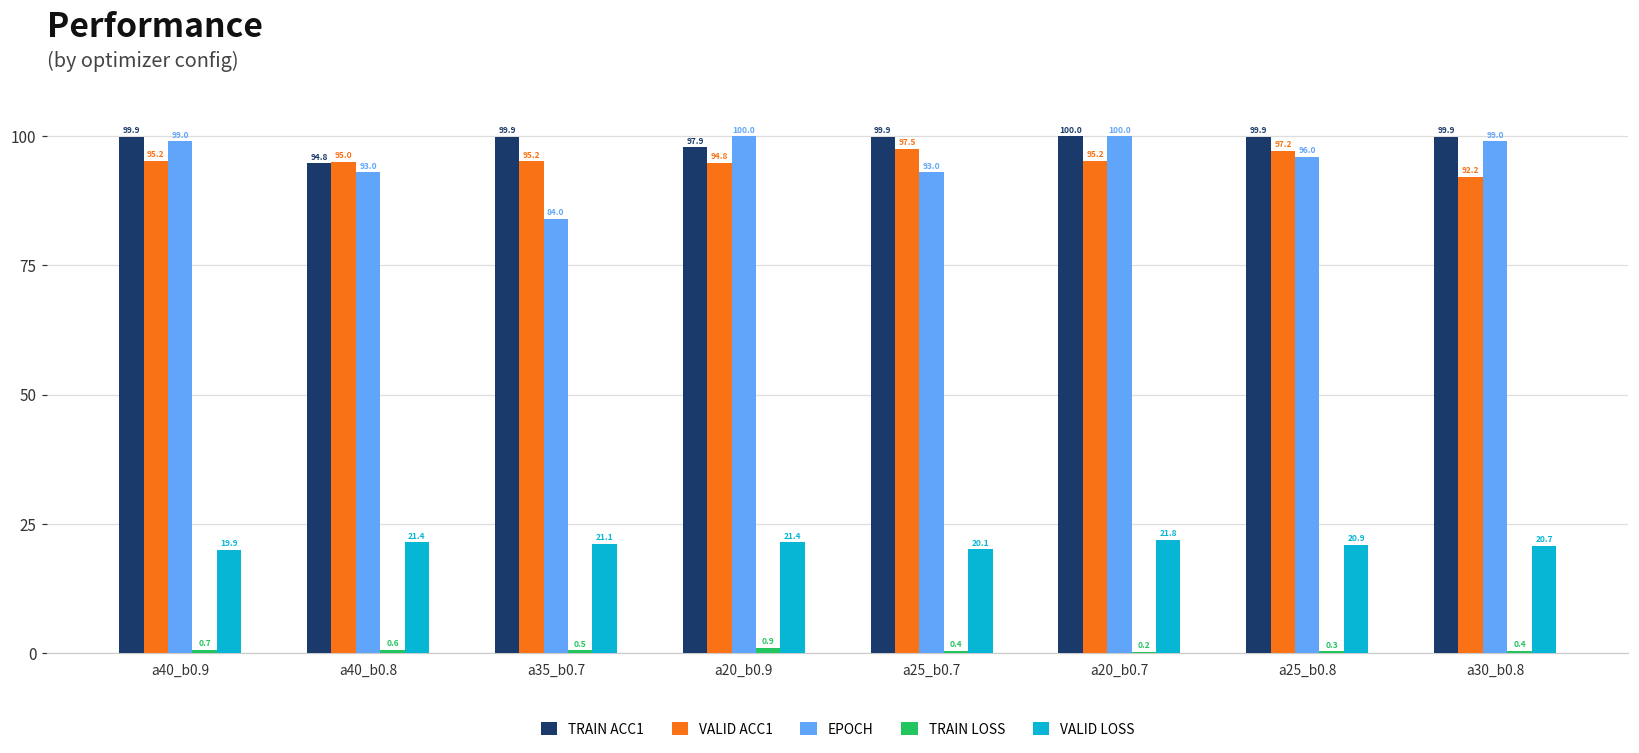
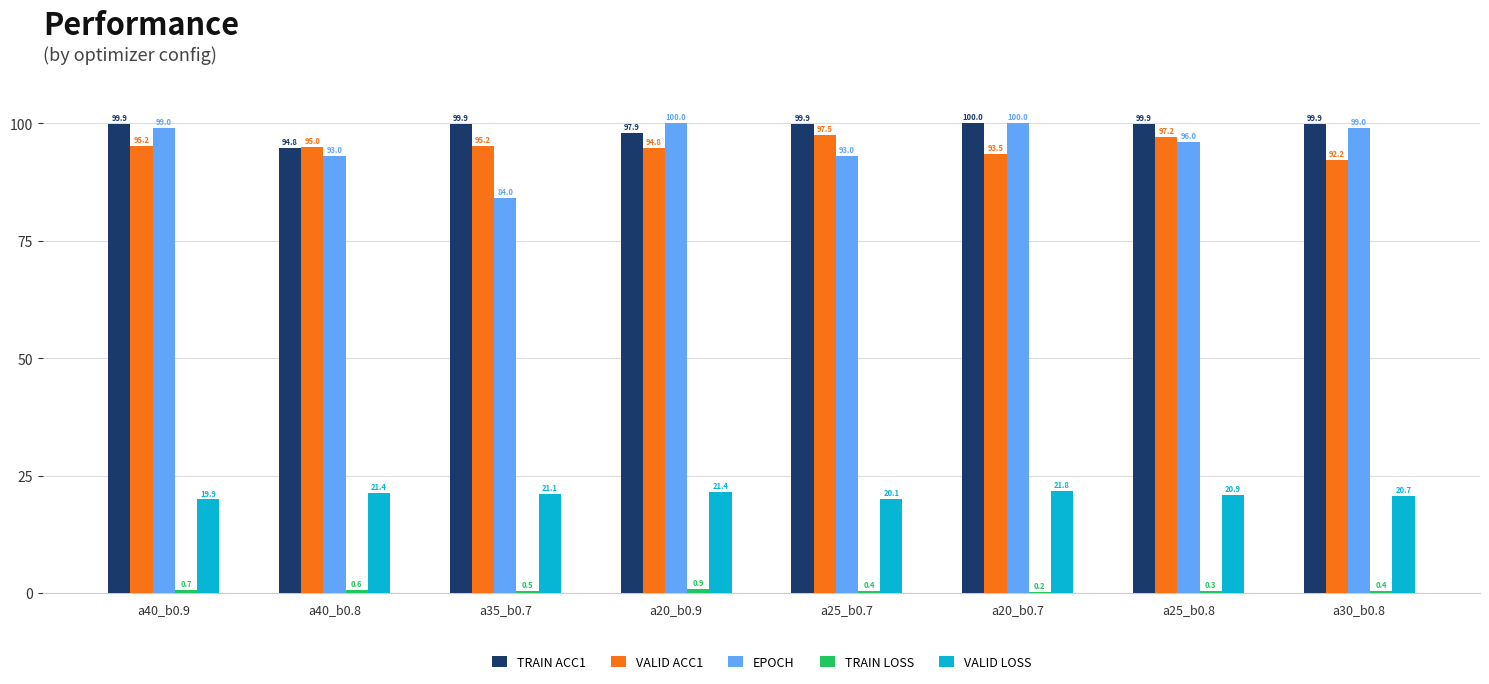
VALID ACC1, a20_b0.7: 95.2 -> 93.5
